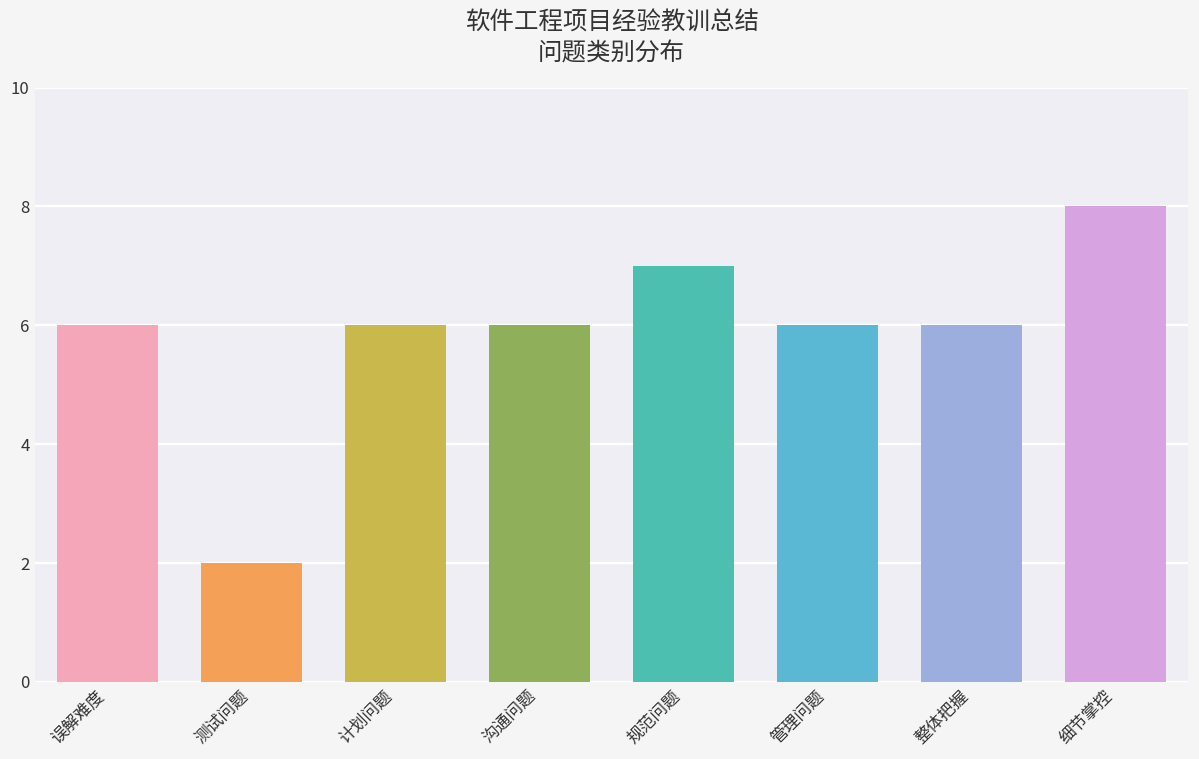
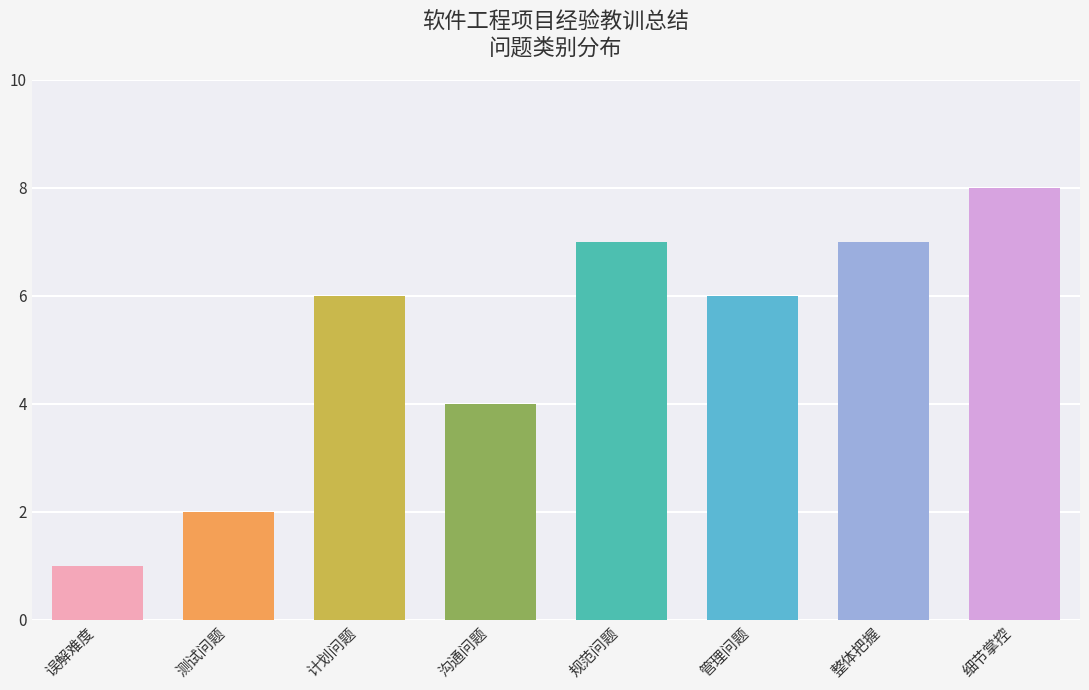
误解难度: 6 -> 1
沟通问题: 6 -> 4
整体把握: 6 -> 7
